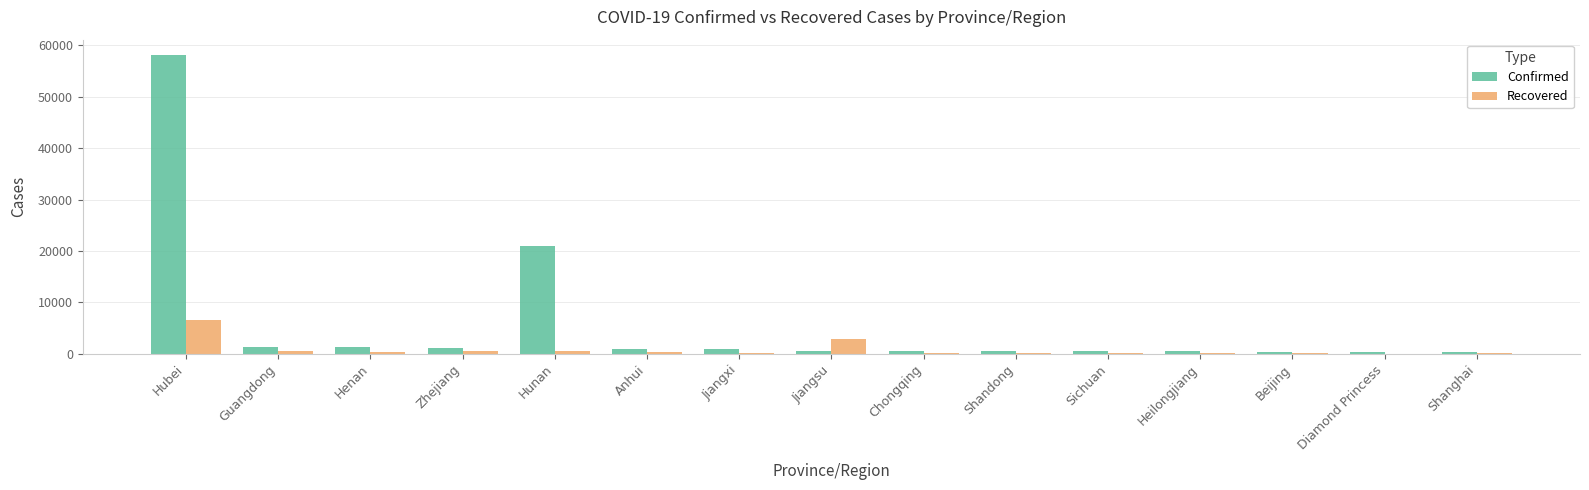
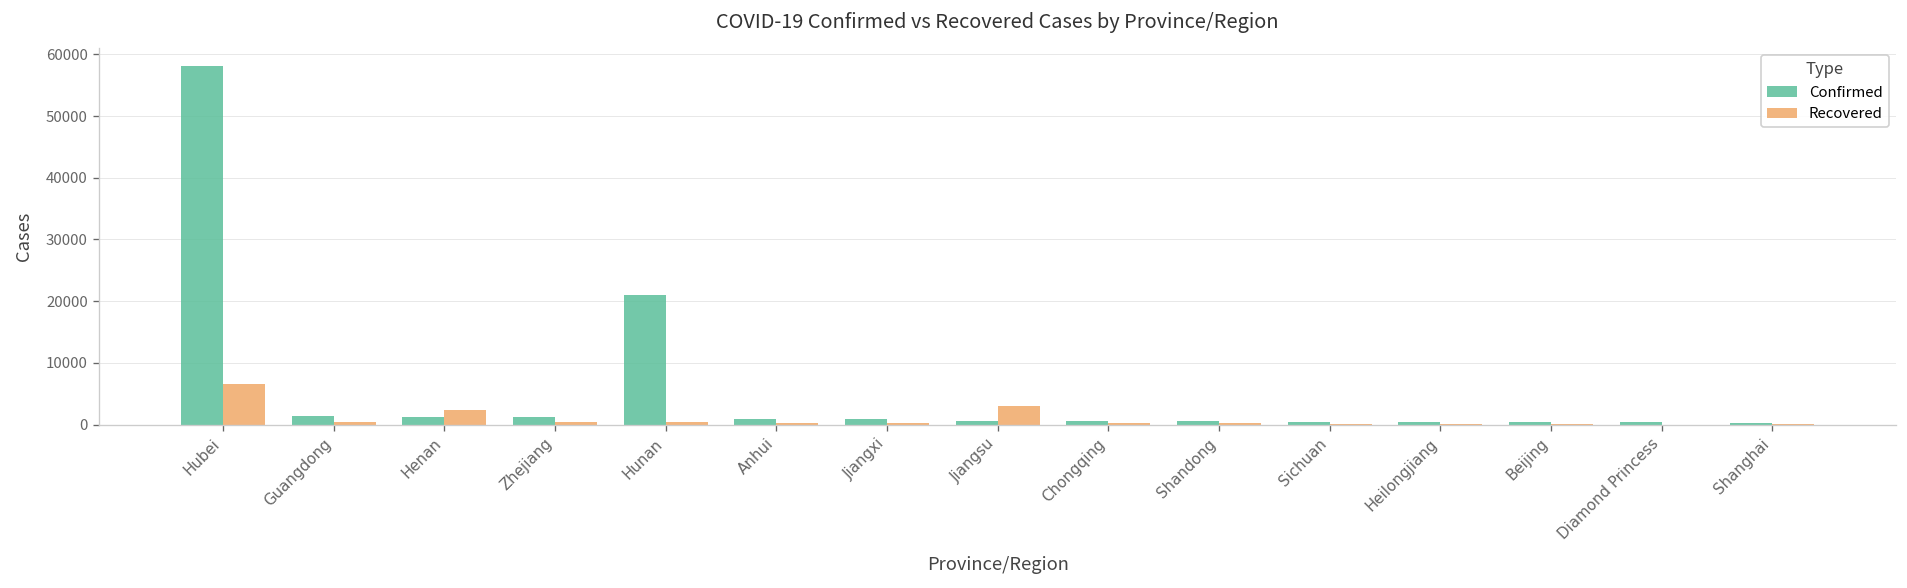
Recovered, Henan: 0 -> 2000
